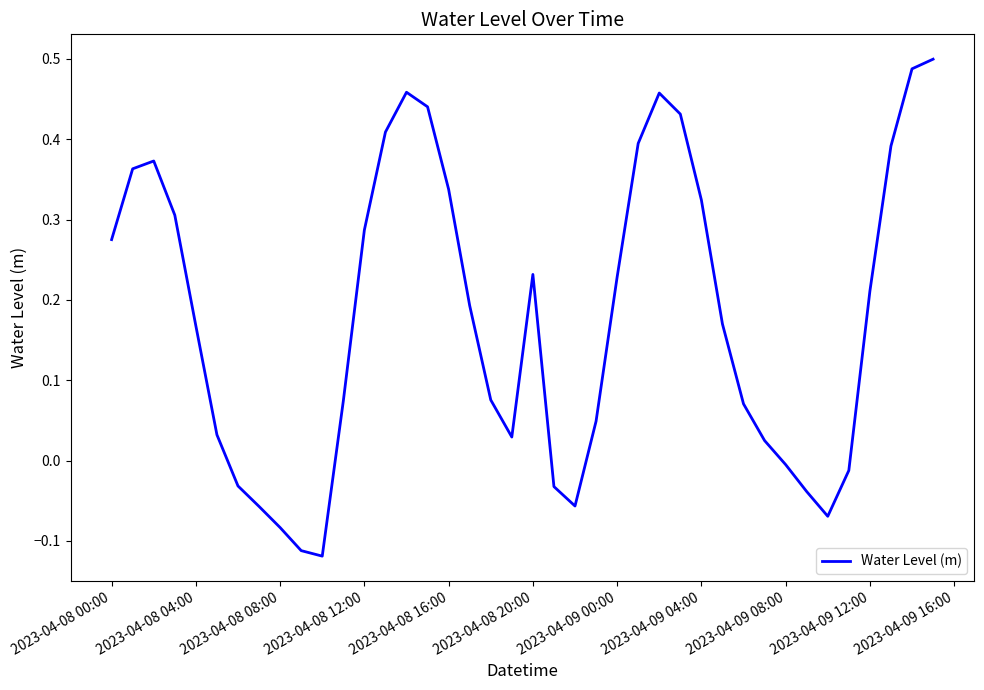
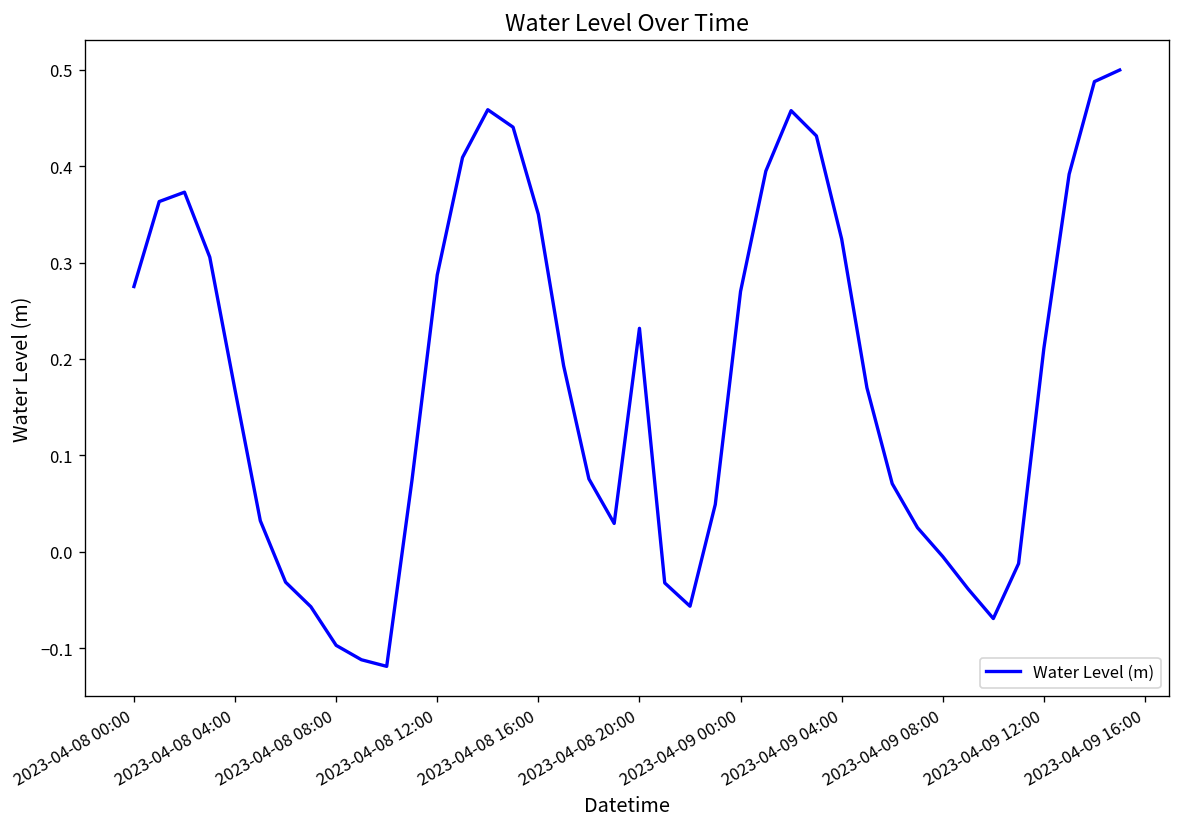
2023-04-08 08:00: -0.08 -> -0.10
2023-04-08 16:00: 0.34 -> 0.35
2023-04-09 00:00: 0.23 -> 0.27
